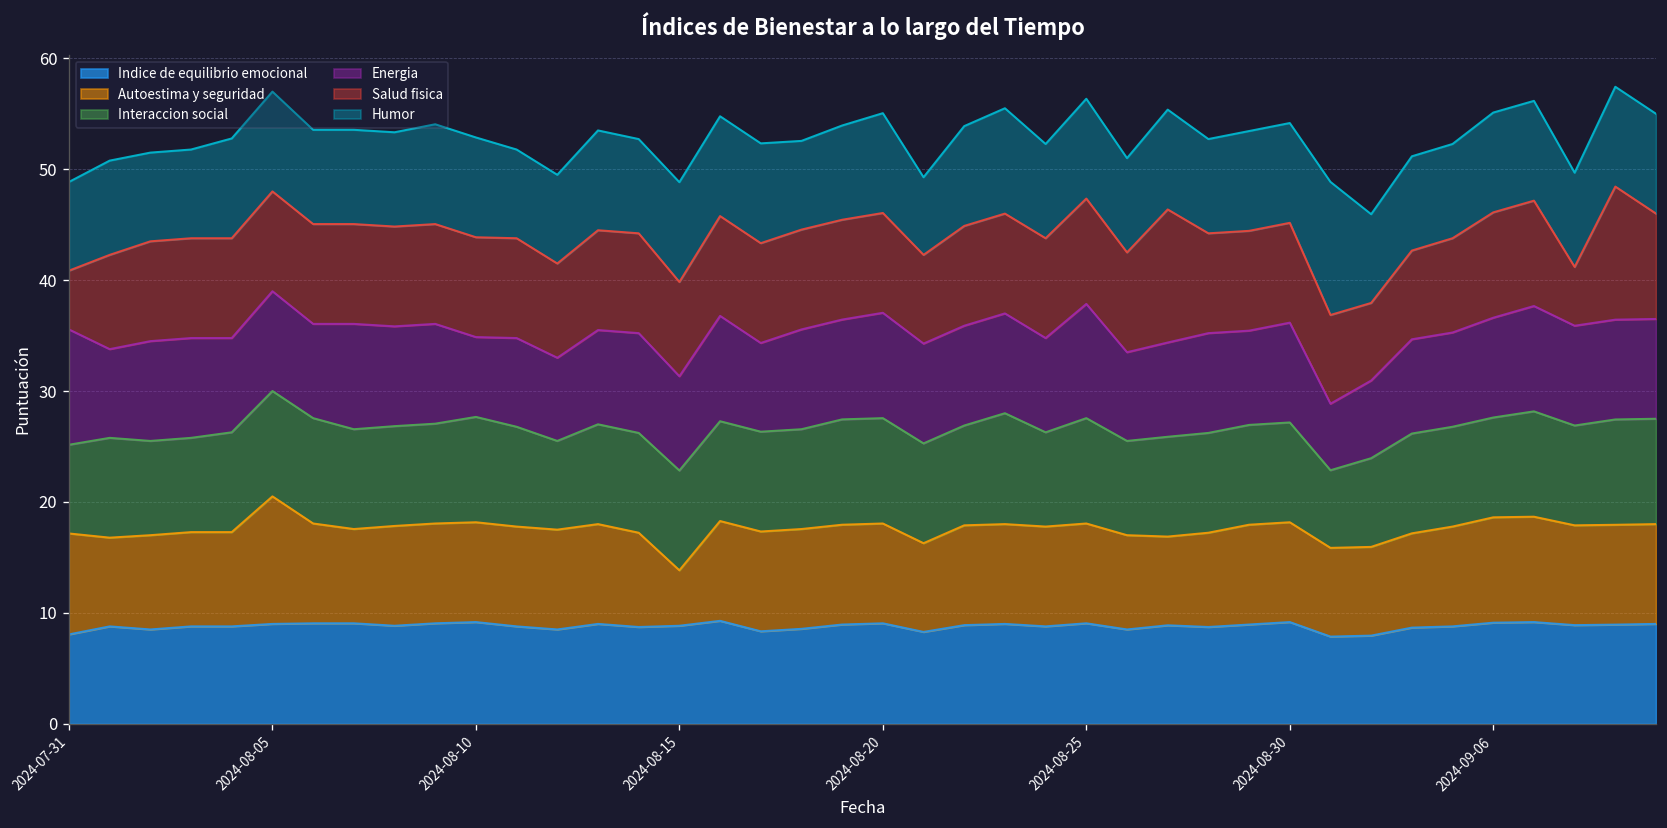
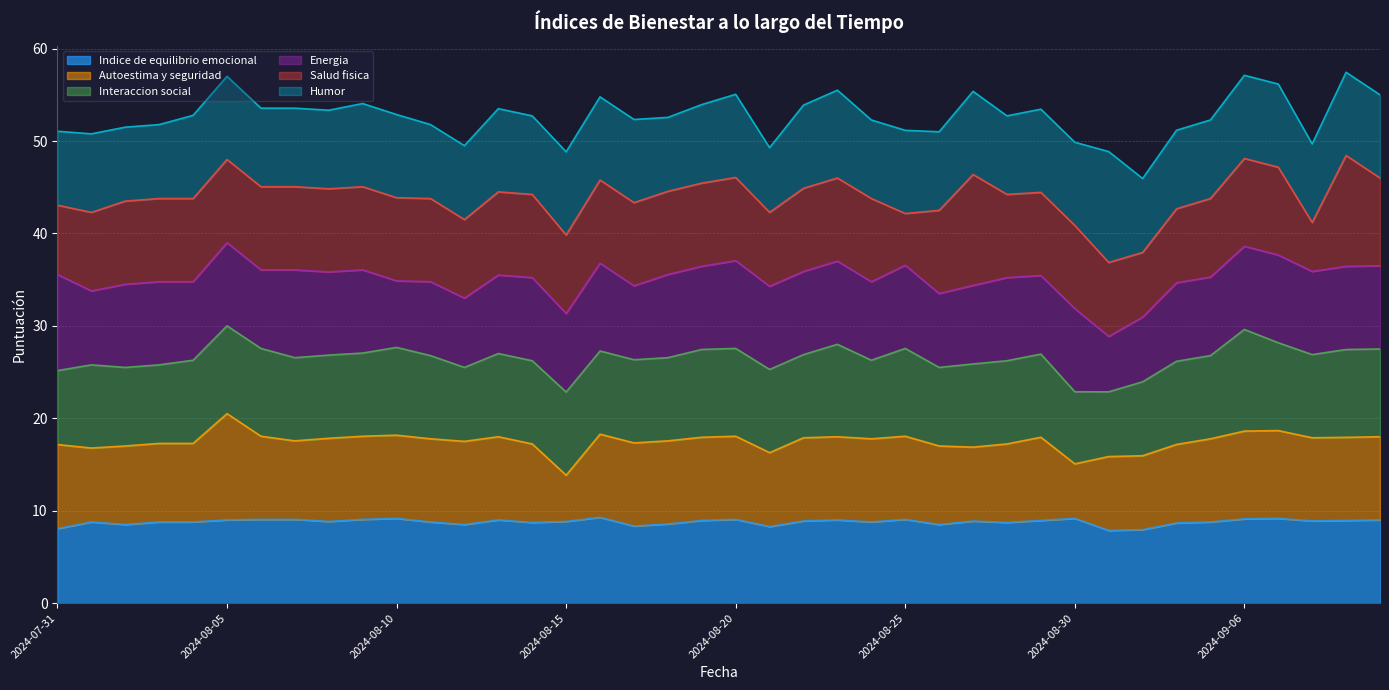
Salud fisica, 2024-07-31: 5 -> 8
Energia, 2024-08-25: 10 -> 9
Salud fisica, 2024-08-25: 10 -> 6
Autoestima y seguridad, 2024-08-30: 9 -> 6
Interaccion social, 2024-08-30: 9 -> 8
Interaccion social, 2024-09-06: 9 -> 11
